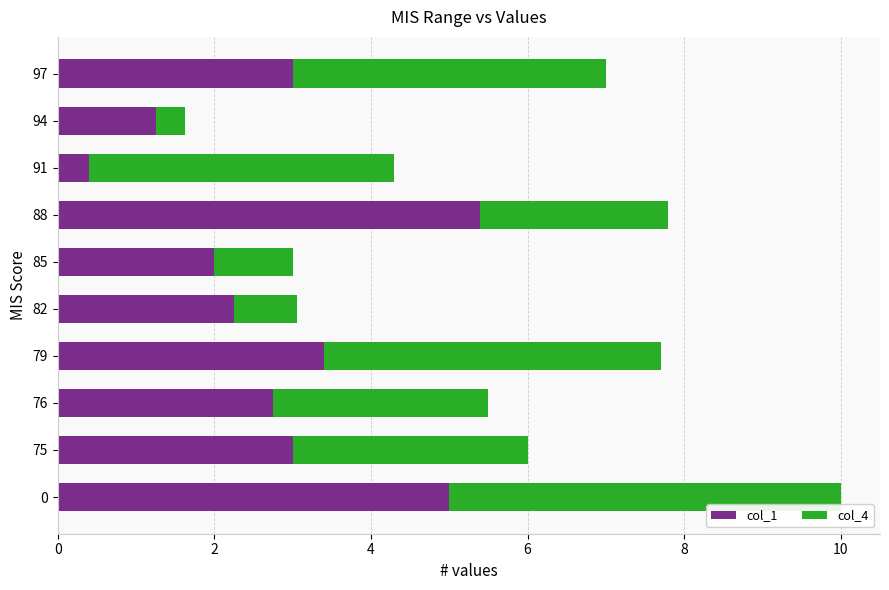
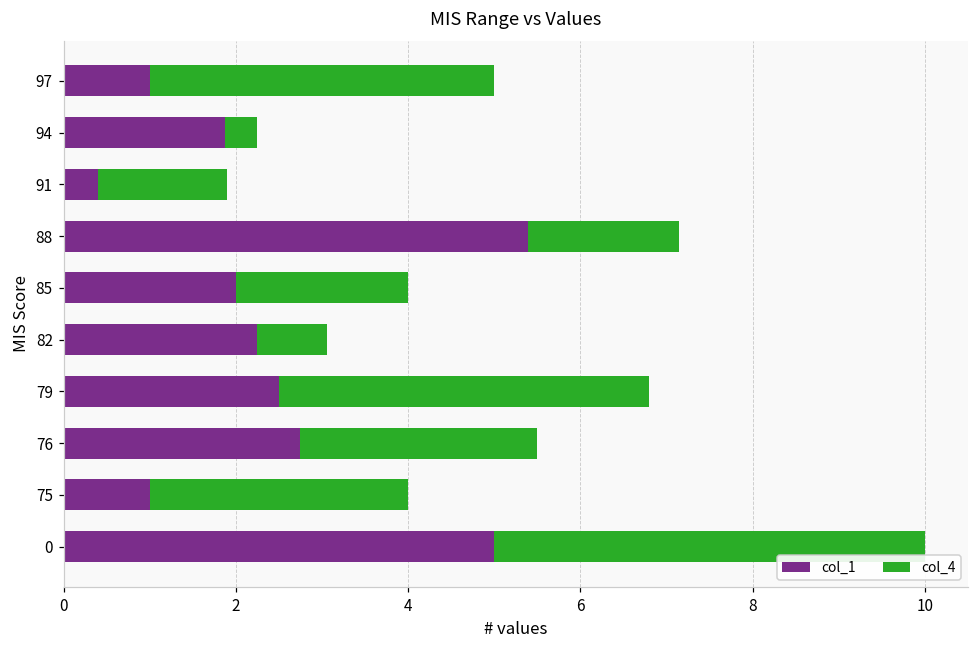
col_1, 97: 3 -> 1
col_1, 94: 1.3 -> 1.9
col_4, 91: 3.9 -> 1.5
col_4, 88: 2.4 -> 1.8
col_4, 85: 1 -> 2
col_1, 79: 3.4 -> 2.5
col_1, 75: 3 -> 1
